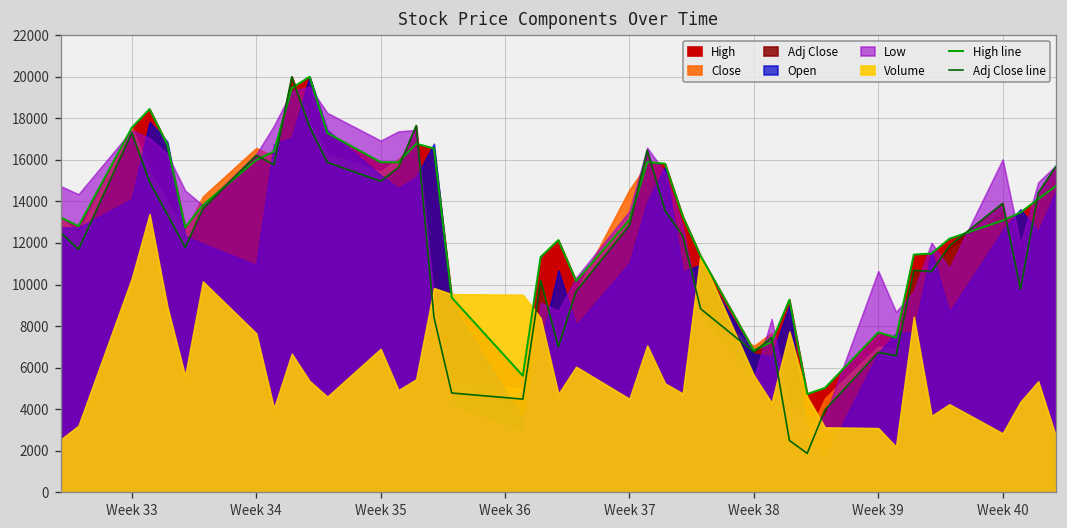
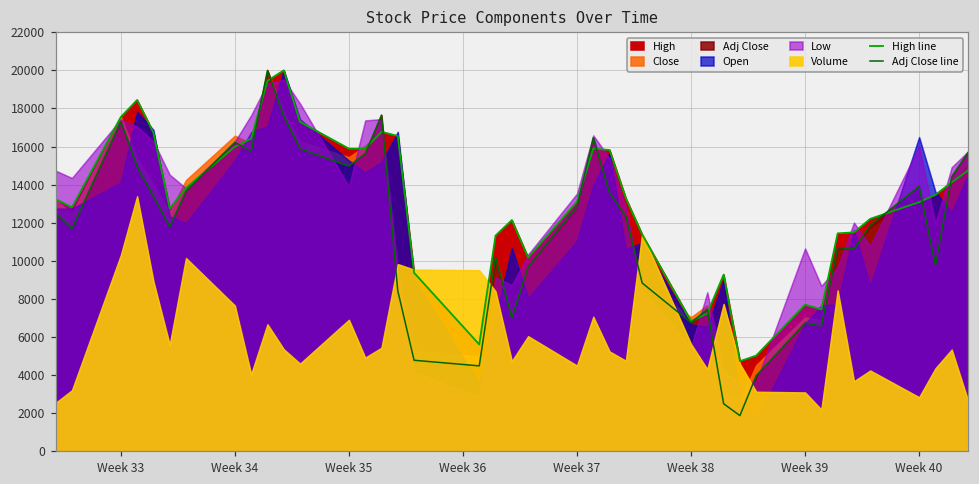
Open, Week 34: 10900 -> 15300
Low, Week 35: 16900 -> 13900
Close, Week 37: 14600 -> 12500
Open, Week 40: 12600 -> 16500
